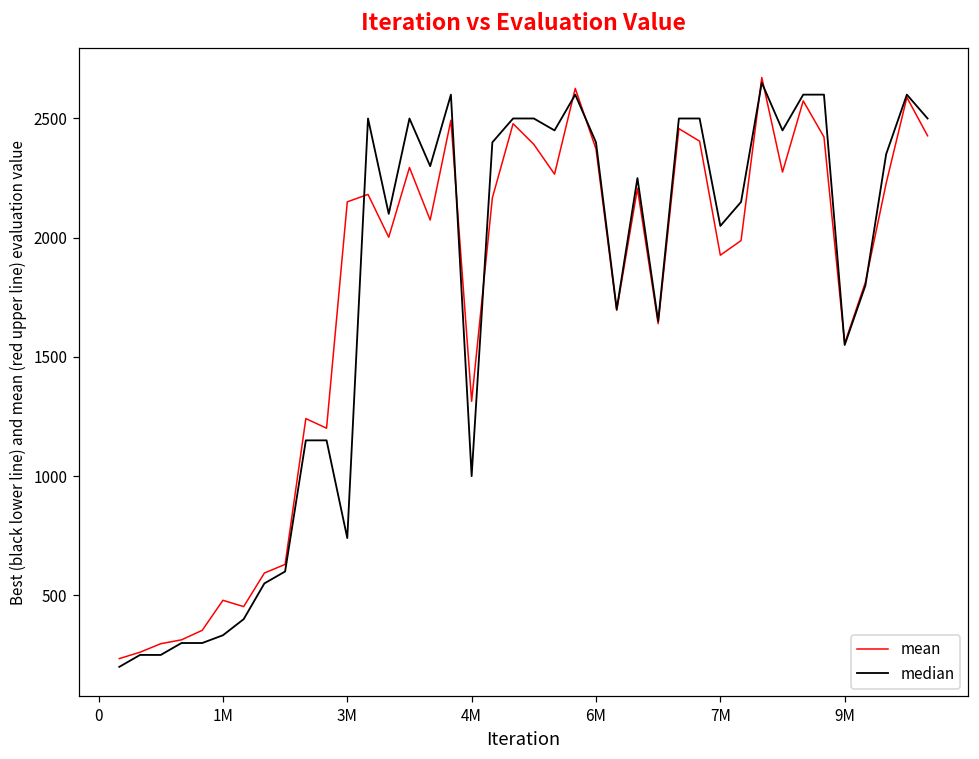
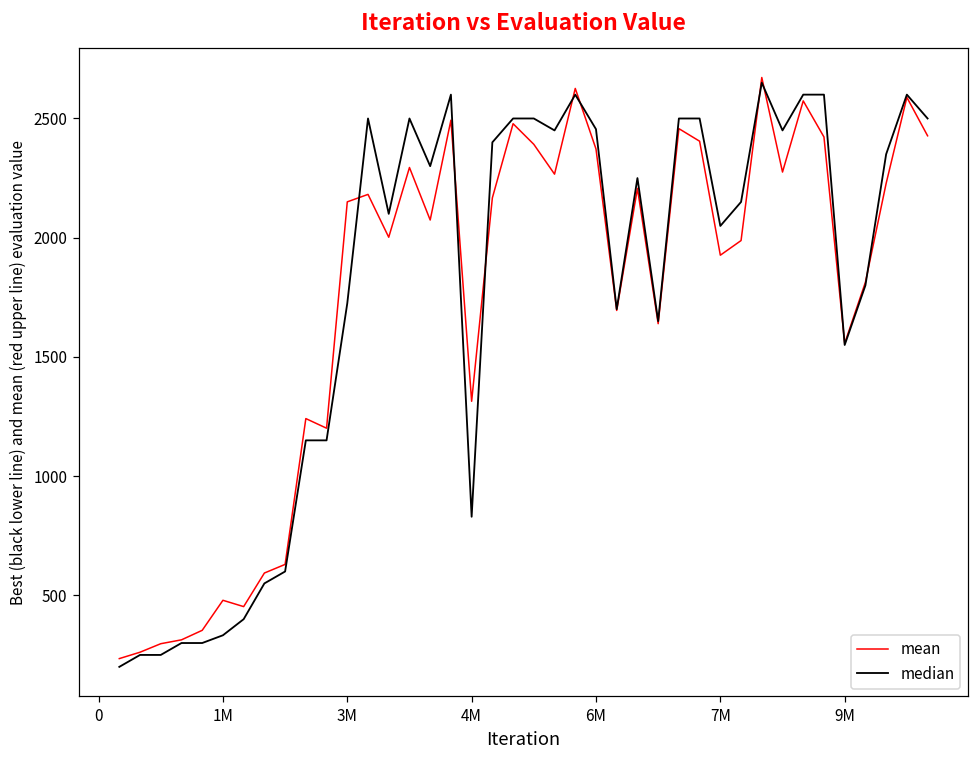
median, 3M: 740 -> 1730
median, 4M: 1000 -> 830
median, 6M: 2400 -> 2460
